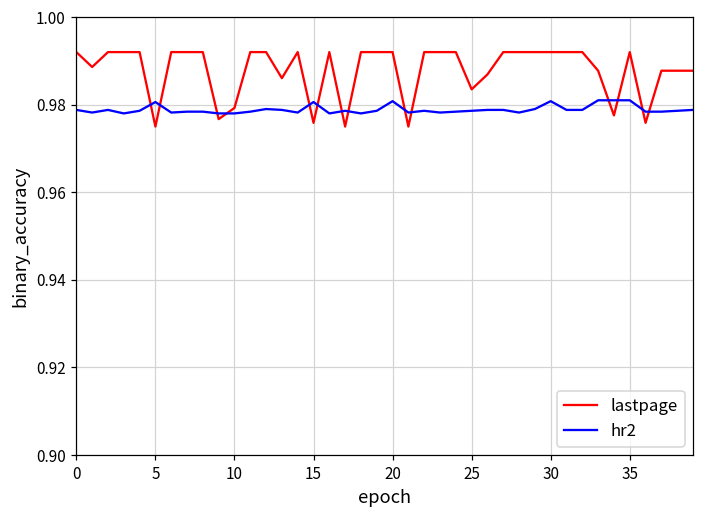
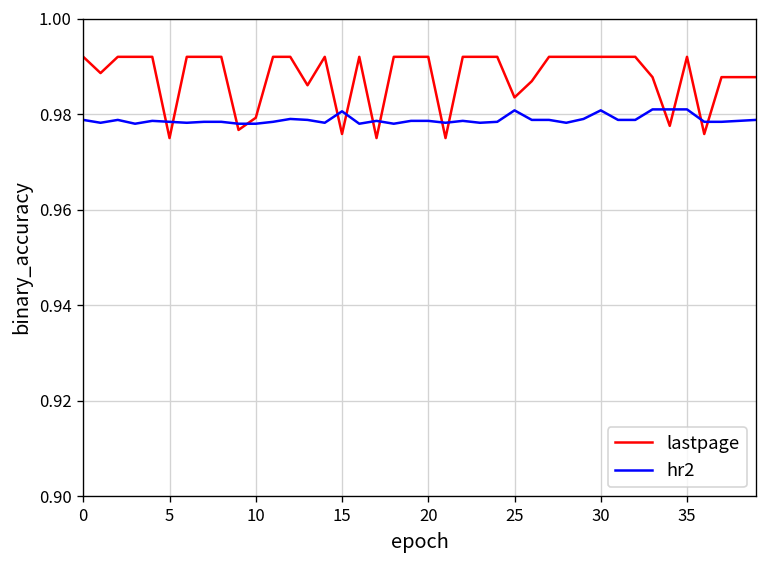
hr2, 5: 0.981 -> 0.978
hr2, 20: 0.981 -> 0.979
hr2, 25: 0.979 -> 0.981
